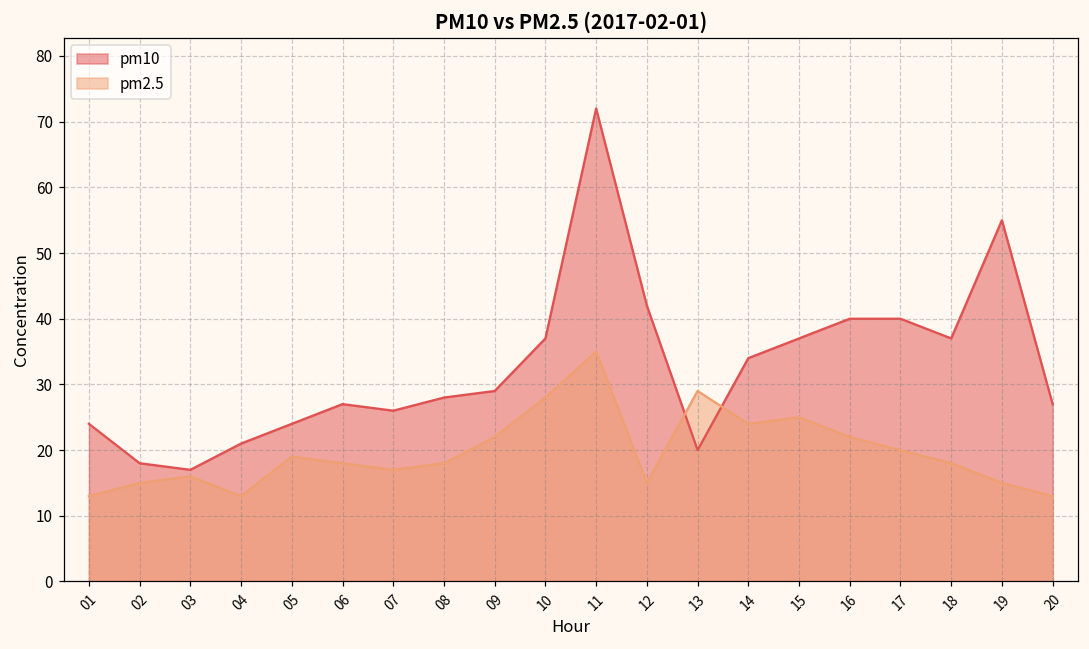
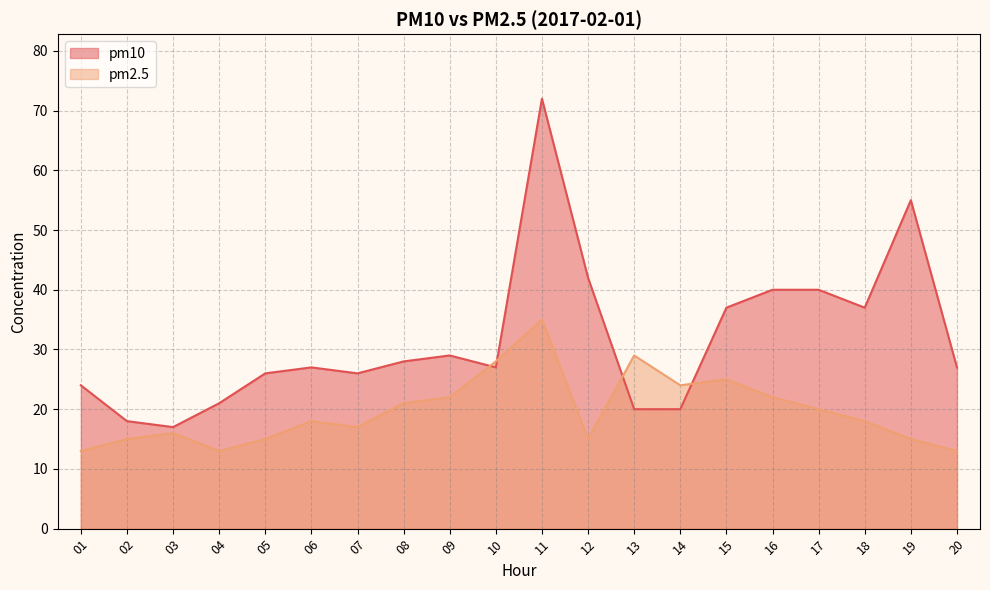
pm10, 05: 24 -> 26
pm2.5, 05: 19 -> 15
pm2.5, 08: 18 -> 21
pm10, 10: 37 -> 27
pm10, 14: 34 -> 20
